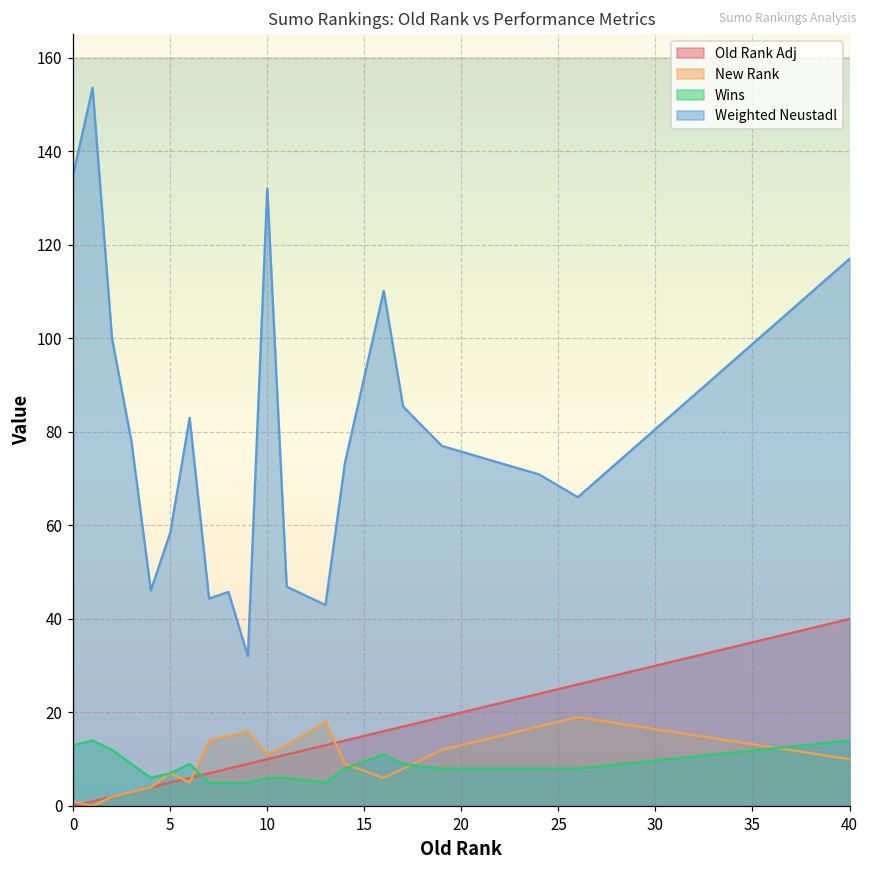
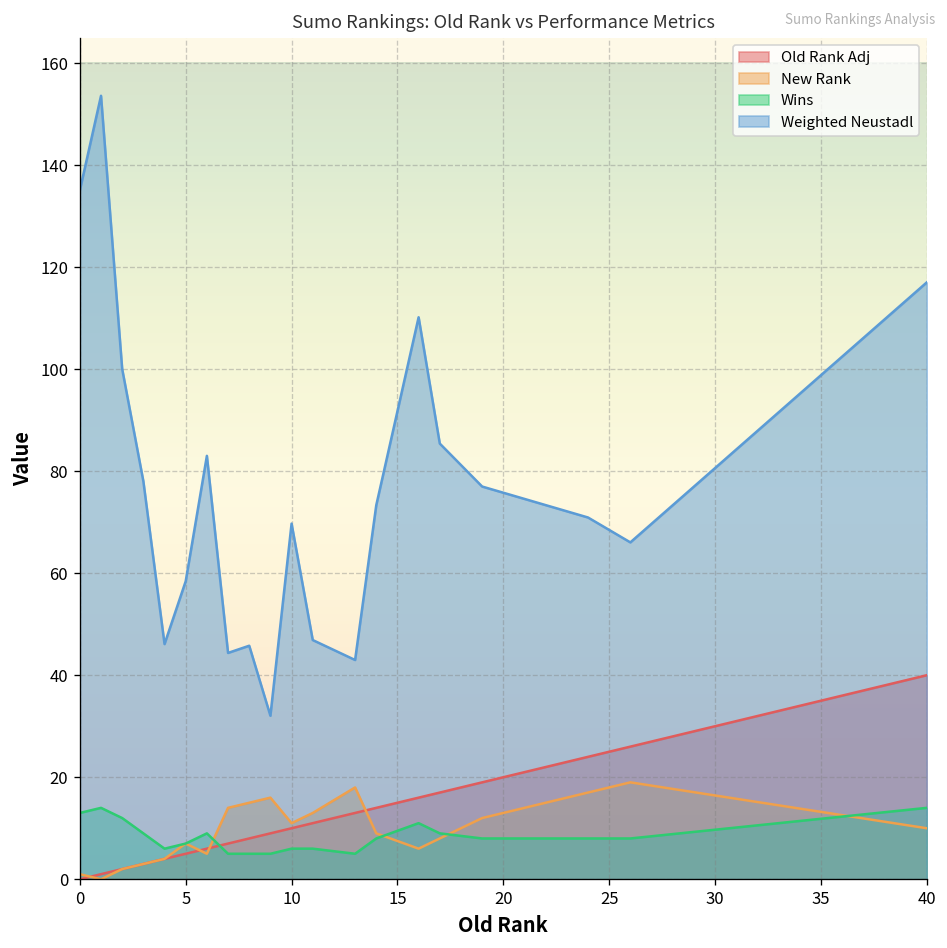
Weighted Neustadl, 10: 132 -> 70
